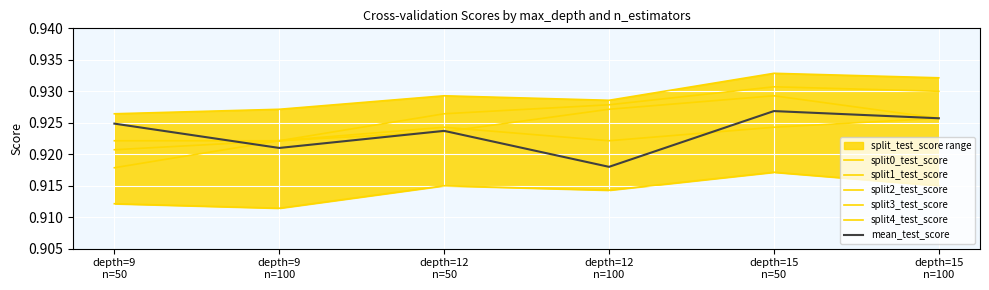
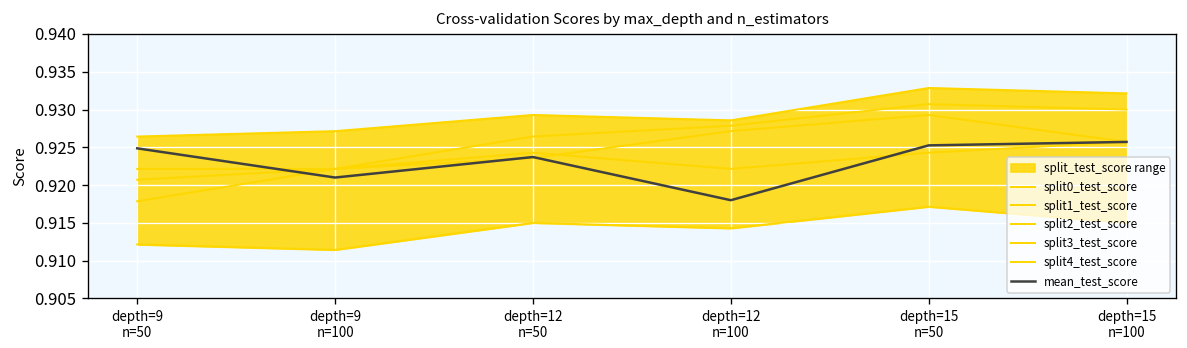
mean_test_score, depth=15 n=50: 0.927 -> 0.925
